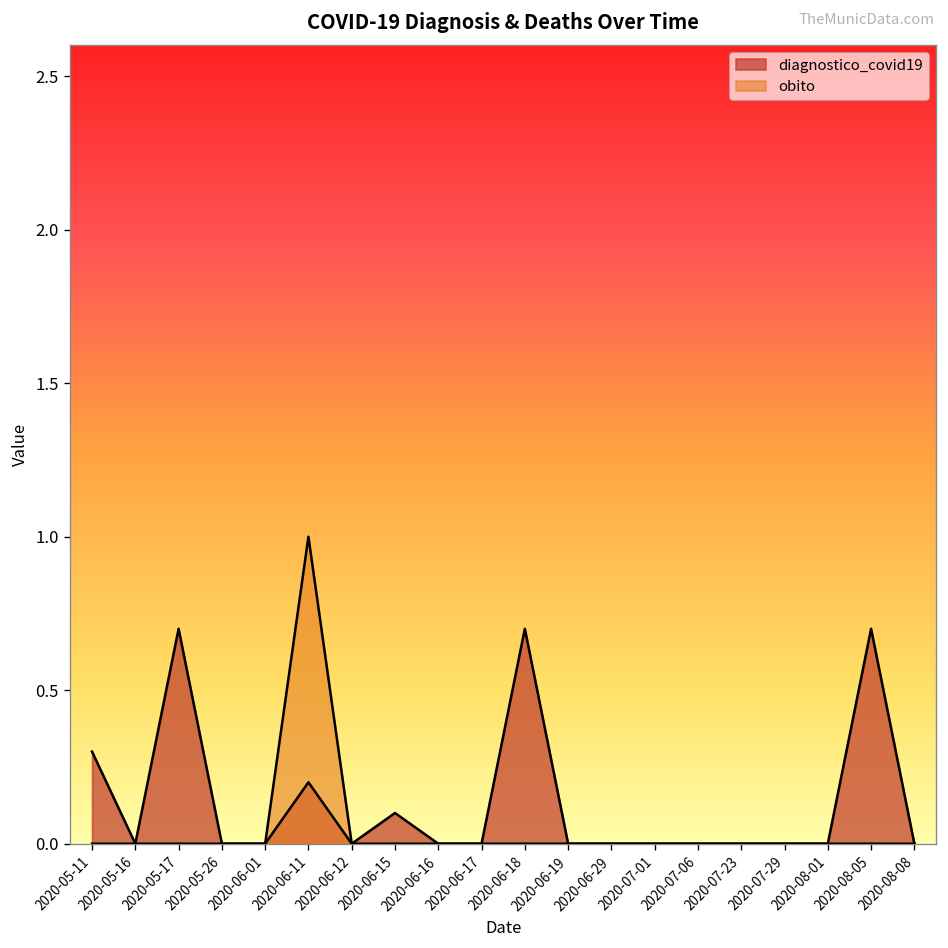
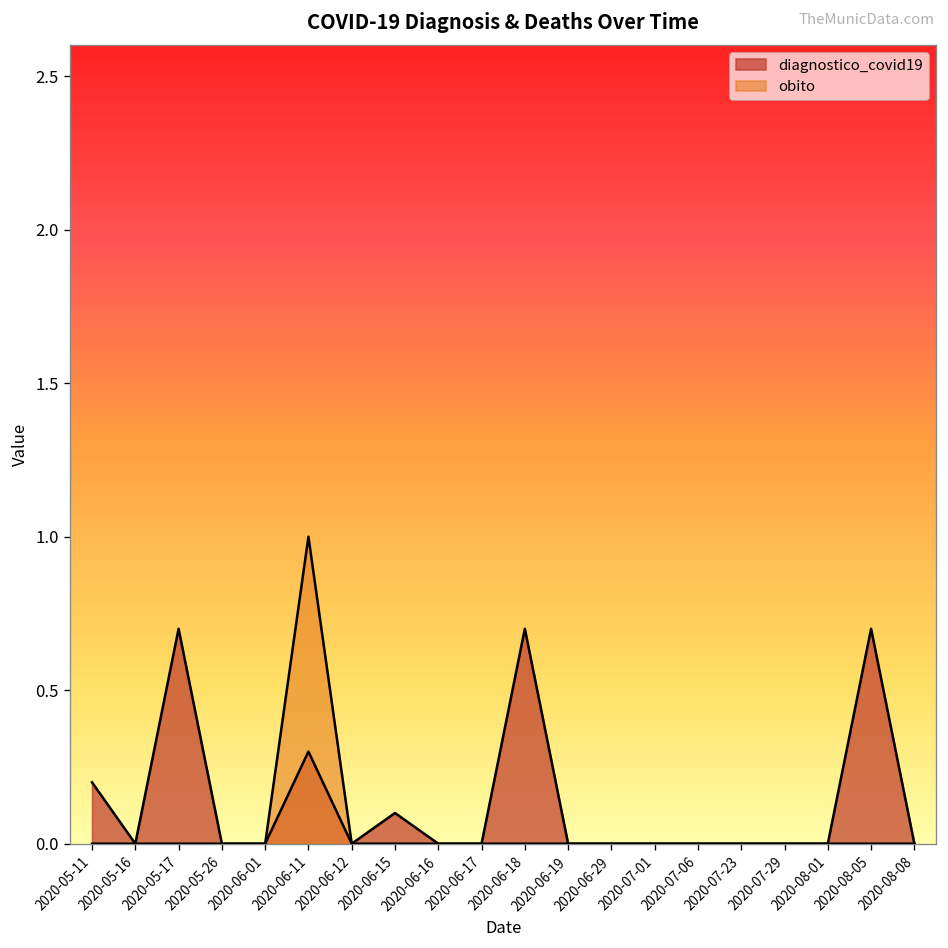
diagnostico_covid19, 2020-05-11: 0.3 -> 0.2
diagnostico_covid19, 2020-06-11: 0.2 -> 0.3
